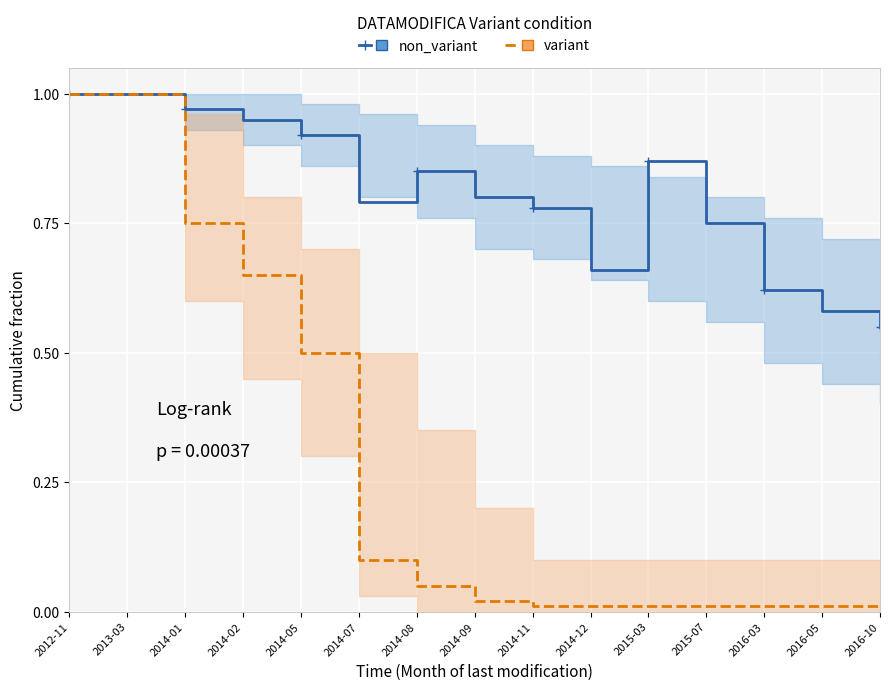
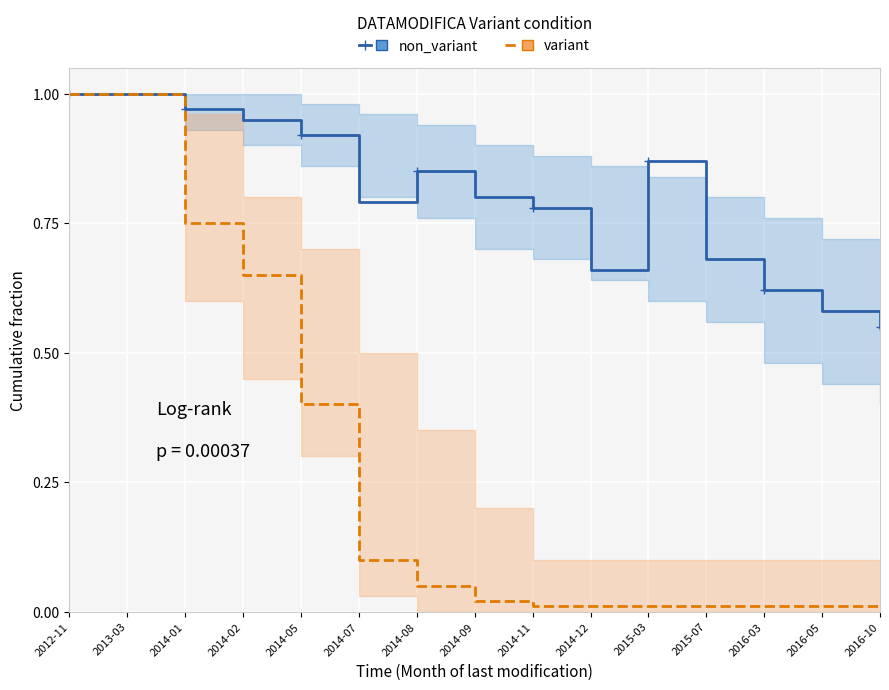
variant, 2014-05: 0.5 -> 0.4
non_variant, 2015-07: 0.75 -> 0.68
